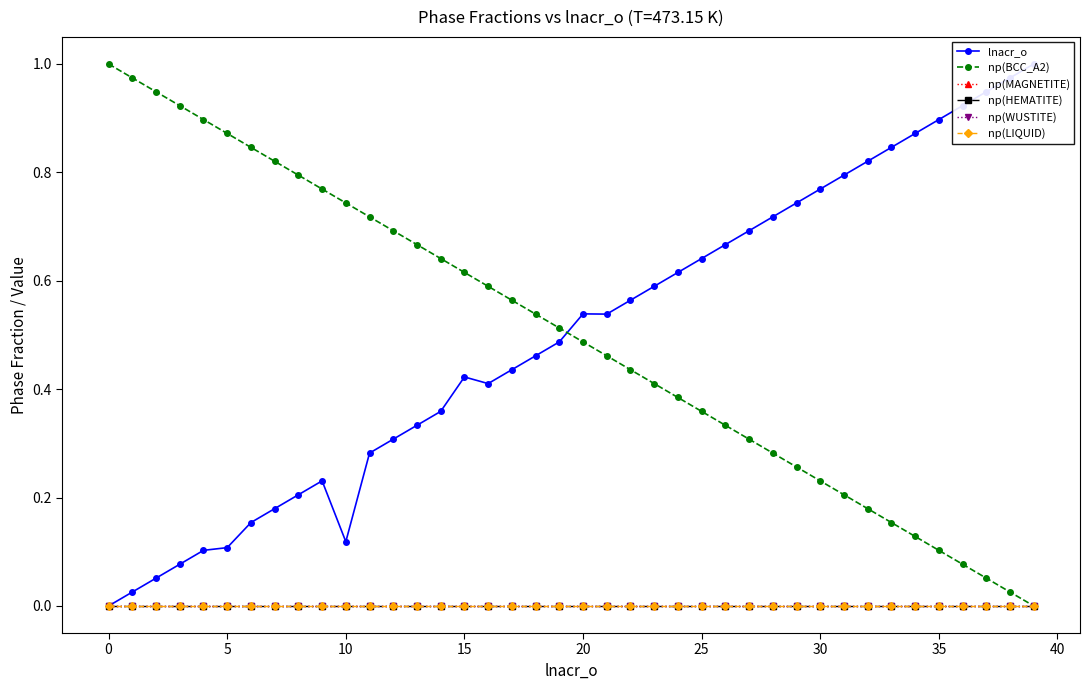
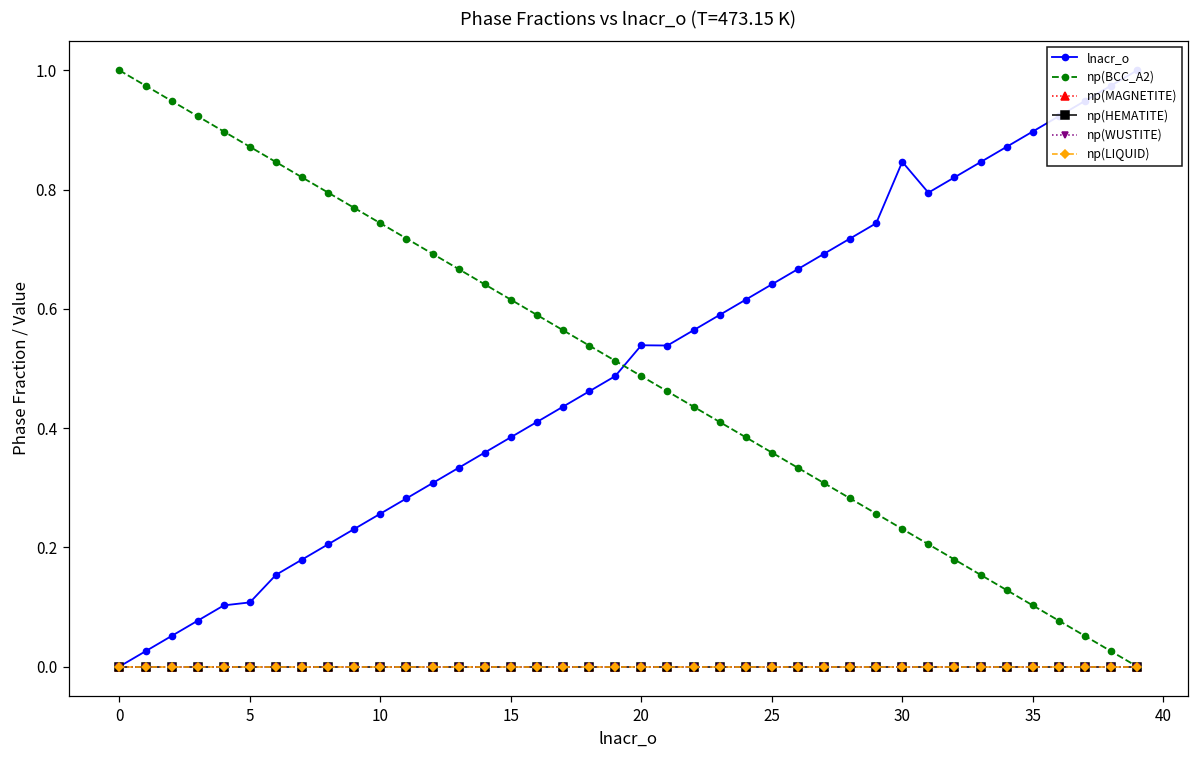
lnacr_o, 10: 0.12 -> 0.26
lnacr_o, 15: 0.42 -> 0.38
lnacr_o, 30: 0.77 -> 0.85
